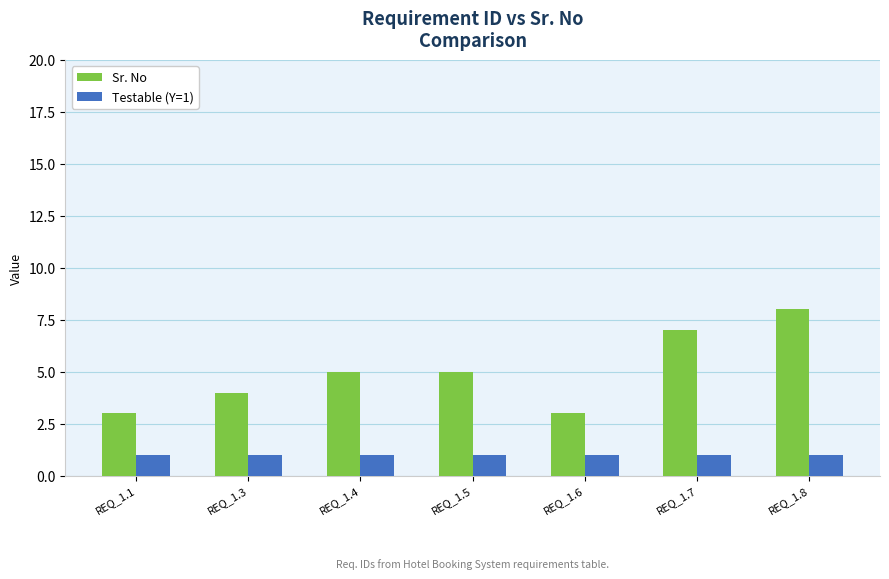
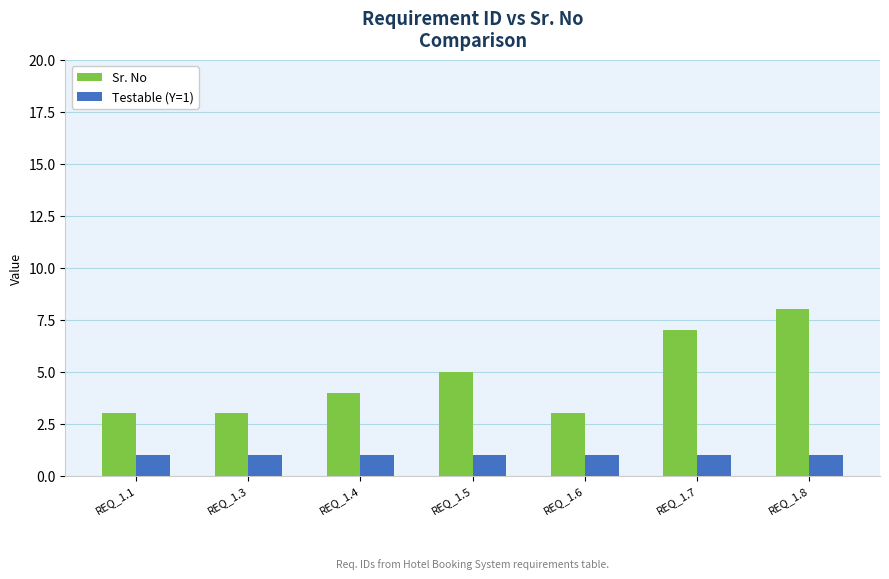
Sr. No, REQ_1.3: 4 -> 3
Sr. No, REQ_1.4: 5 -> 4
